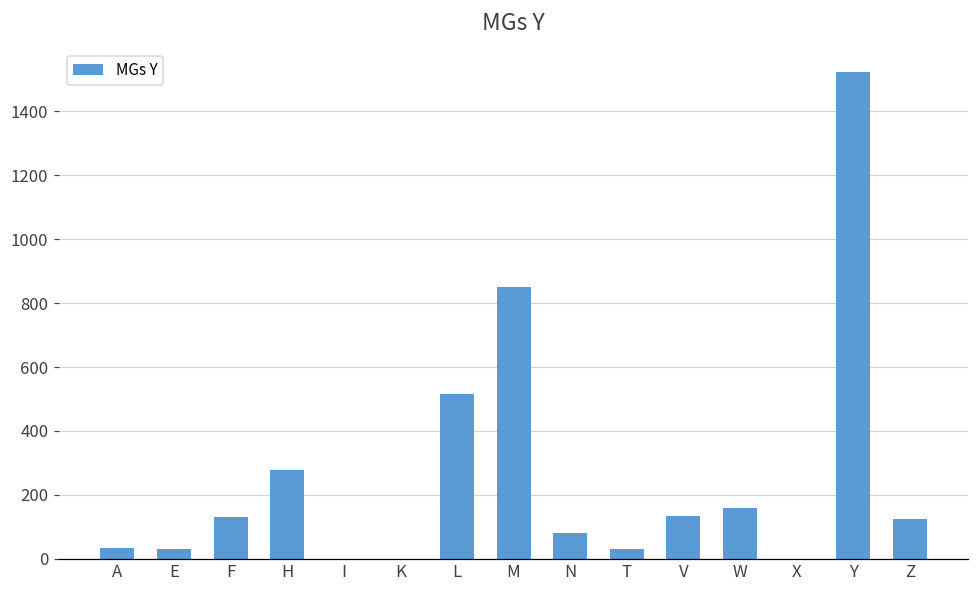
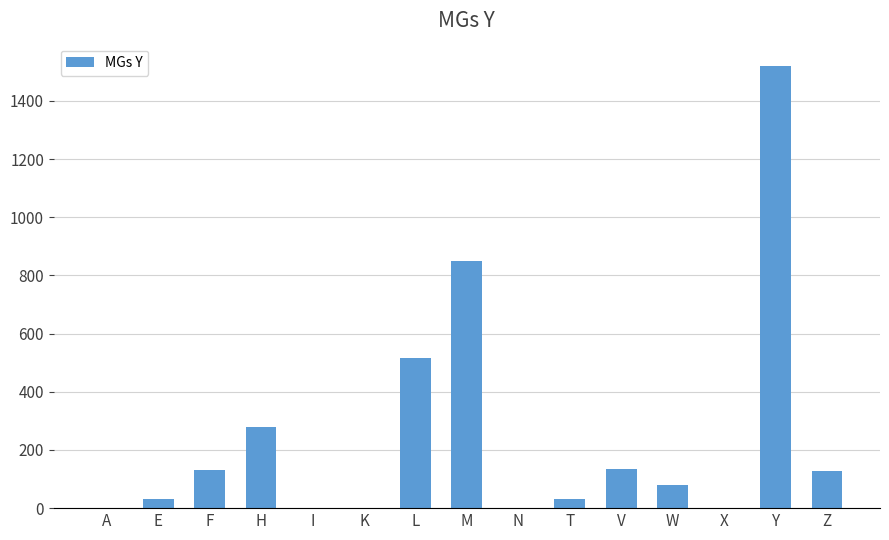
A: 40 -> 0
N: 80 -> 0
W: 160 -> 80
